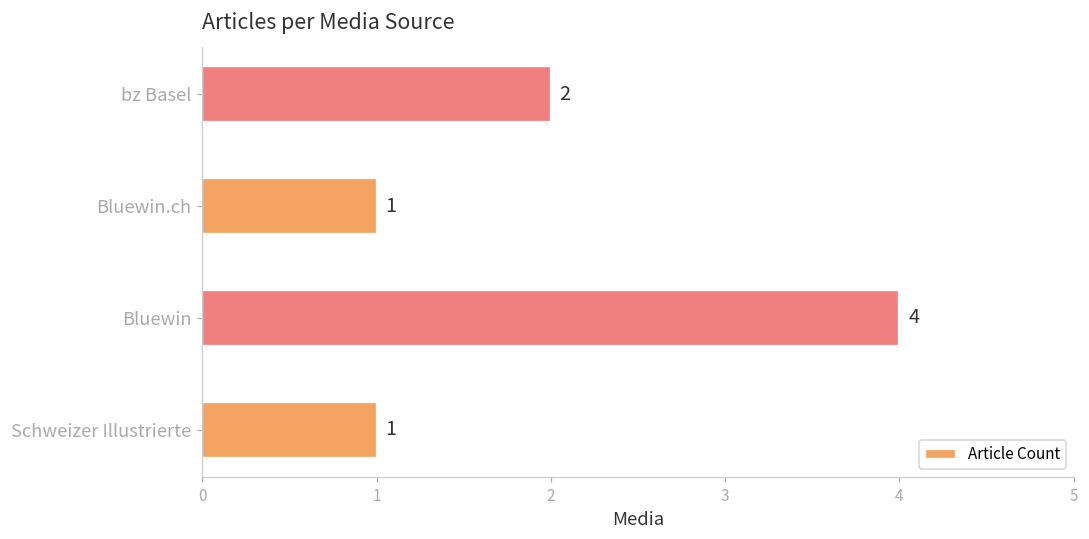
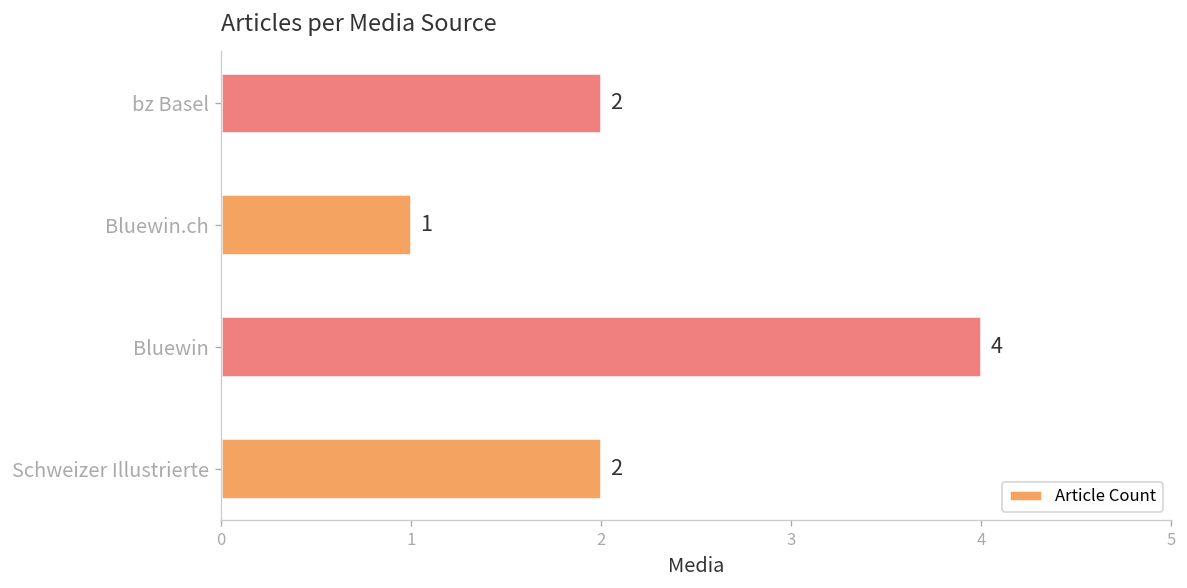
Schweizer Illustrierte: 1 -> 2
